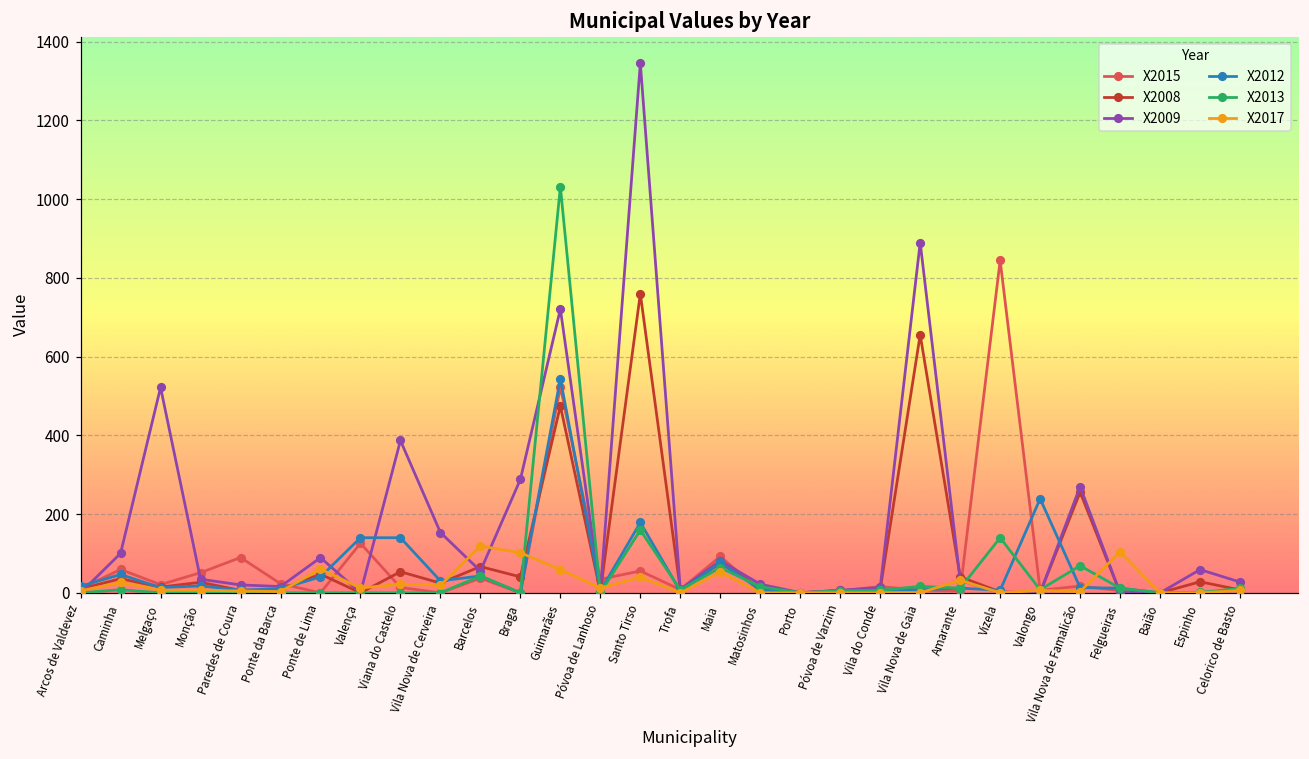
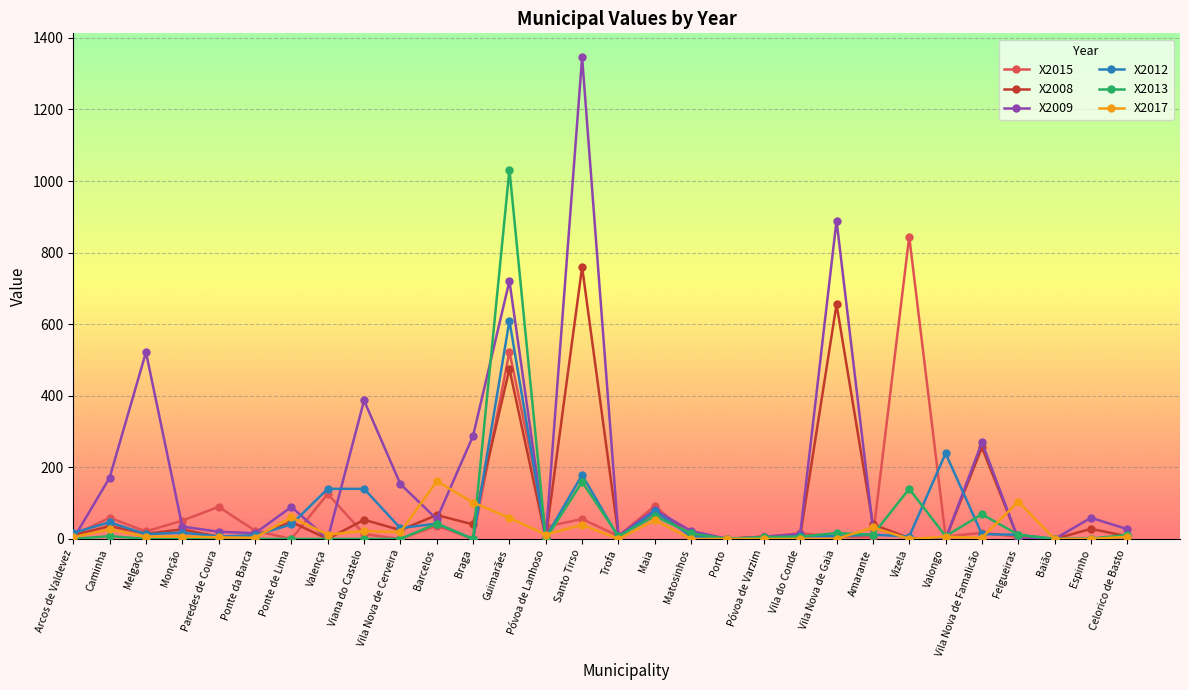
X2009, Caminha: 100 -> 170
X2017, Barcelos: 120 -> 160
X2012, Guimarães: 540 -> 610
